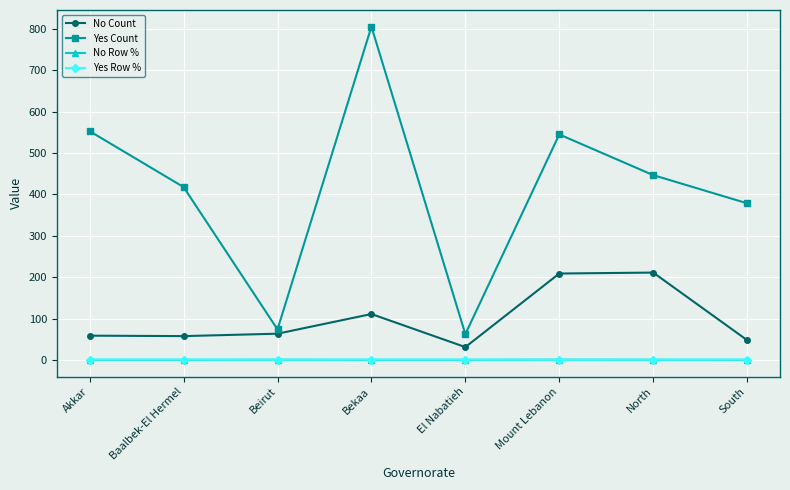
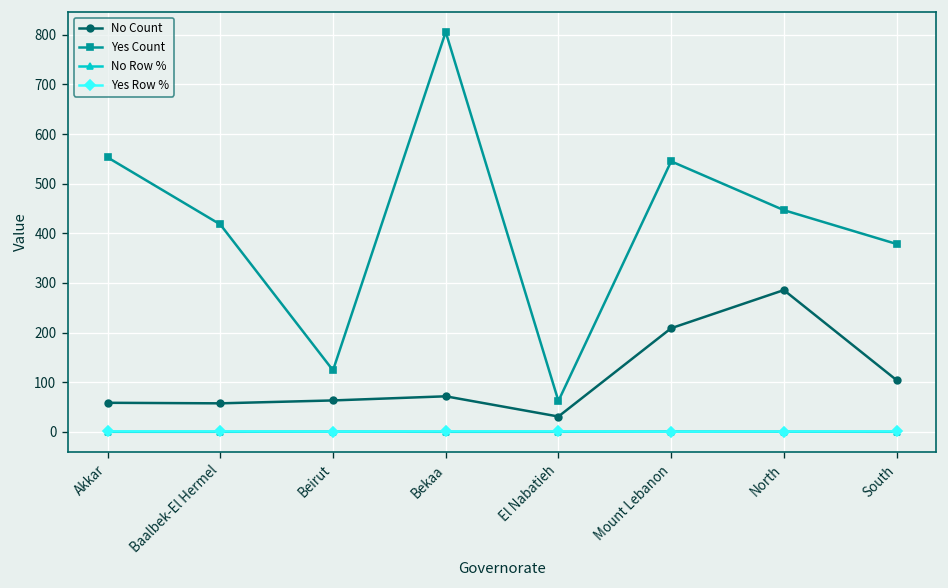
Yes Count, Beirut: 70 -> 120
No Count, Bekaa: 110 -> 70
No Count, North: 210 -> 290
No Count, South: 50 -> 100
